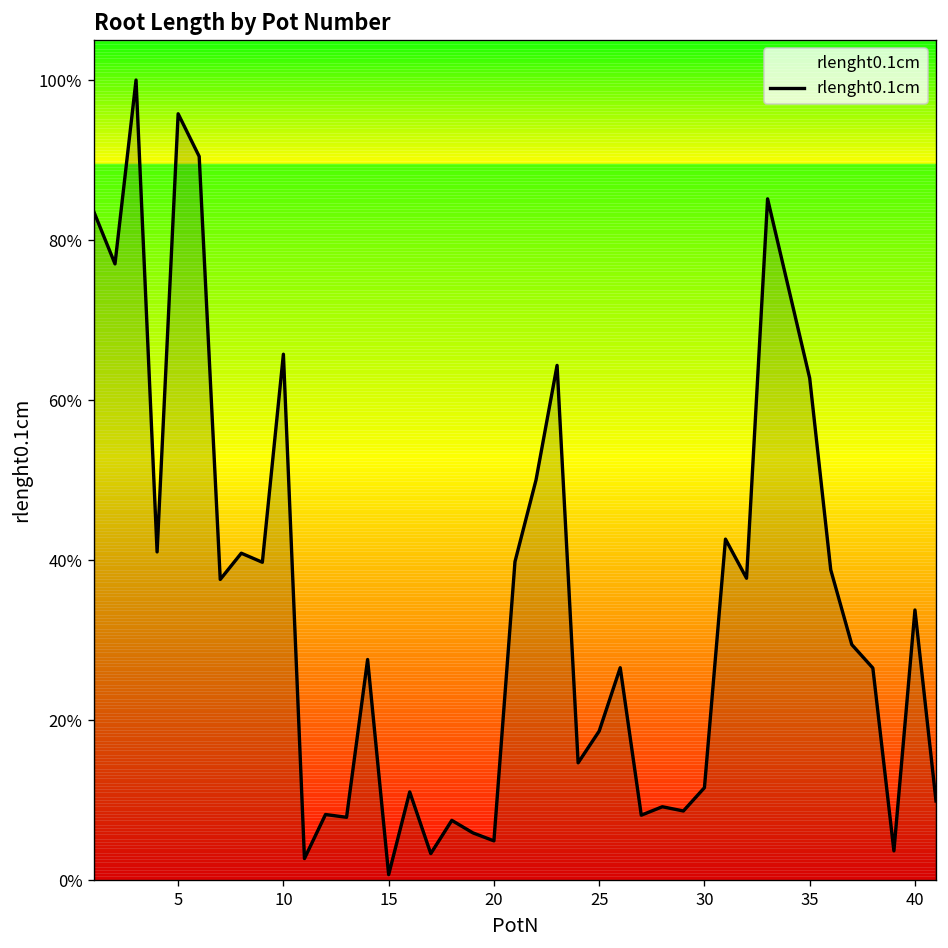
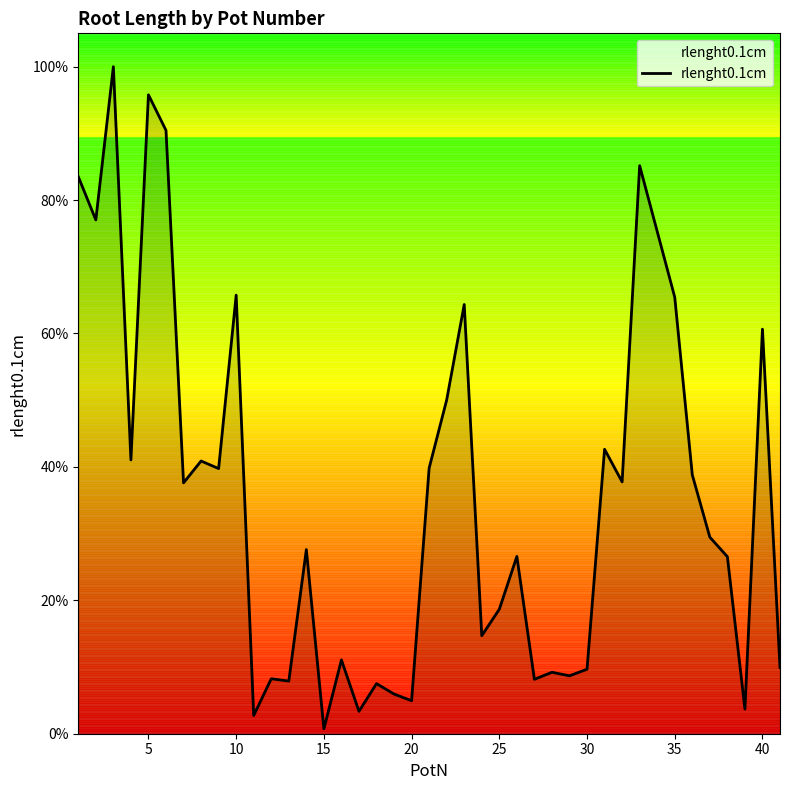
30: 12% -> 10%
35: 63% -> 65%
40: 34% -> 61%
